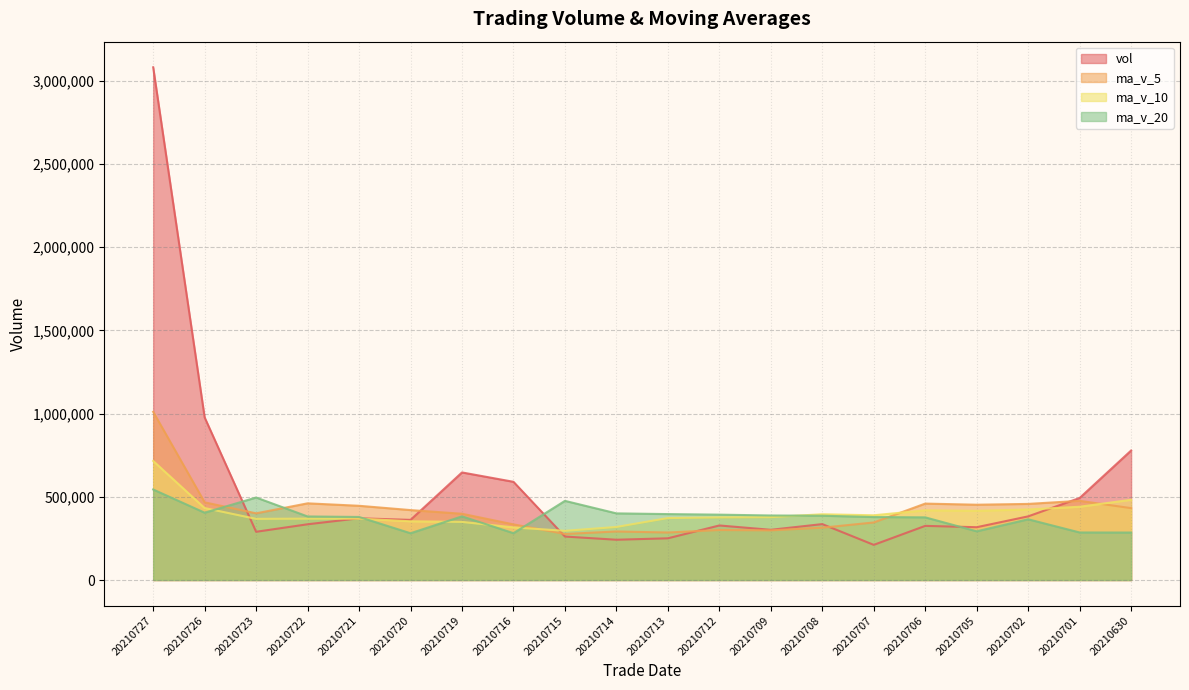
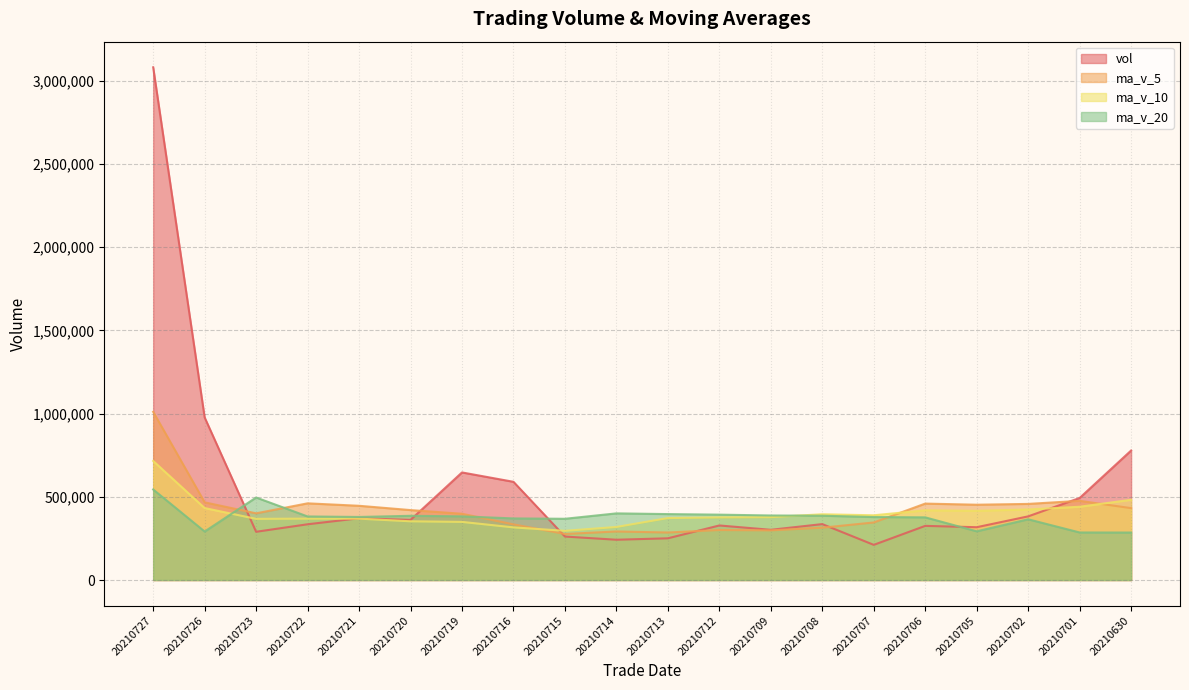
ma_v_20, 20210726: 400,000 -> 290,000
ma_v_20, 20210720: 280,000 -> 390,000
ma_v_20, 20210716: 280,000 -> 370,000
ma_v_20, 20210715: 480,000 -> 370,000
